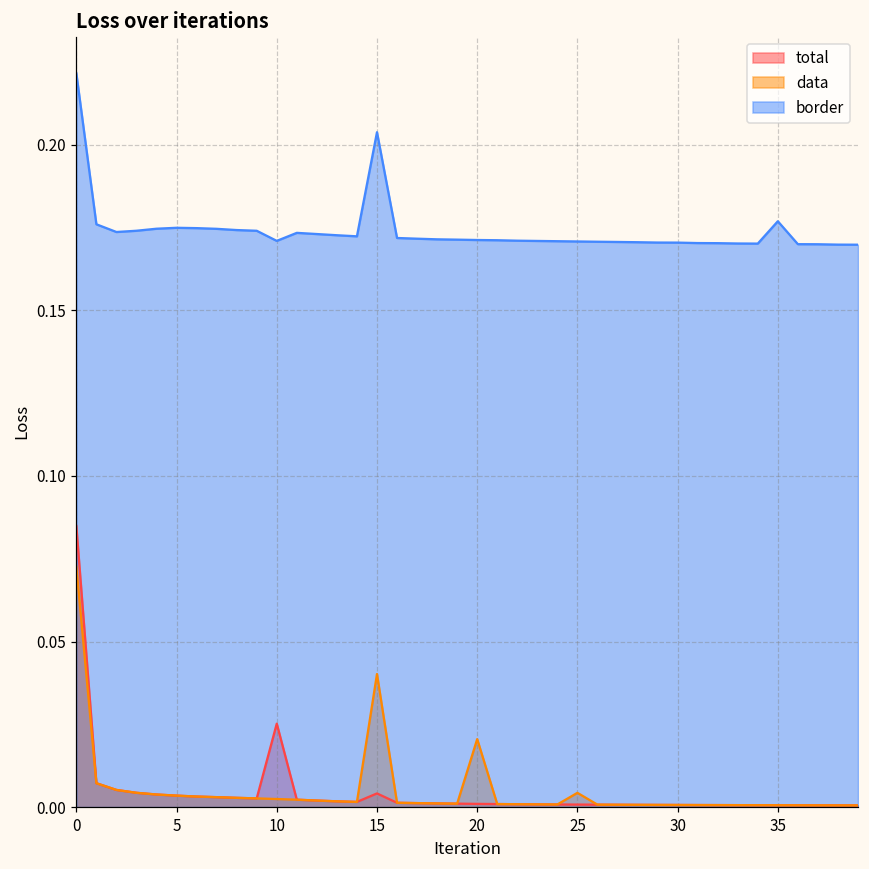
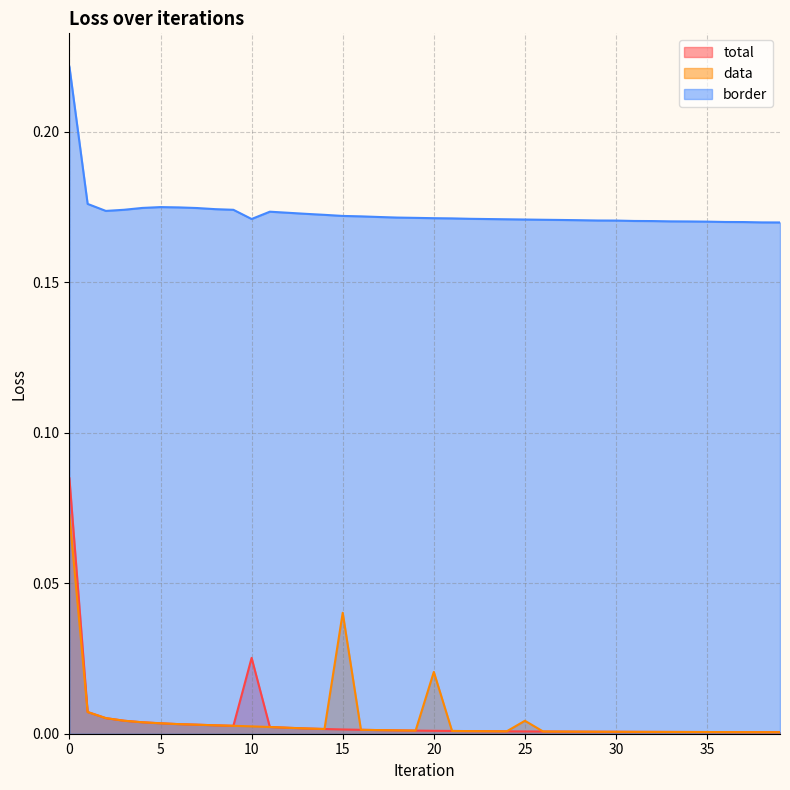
total, 15: 0.004 -> 0.001
border, 15: 0.204 -> 0.172
border, 35: 0.177 -> 0.170
